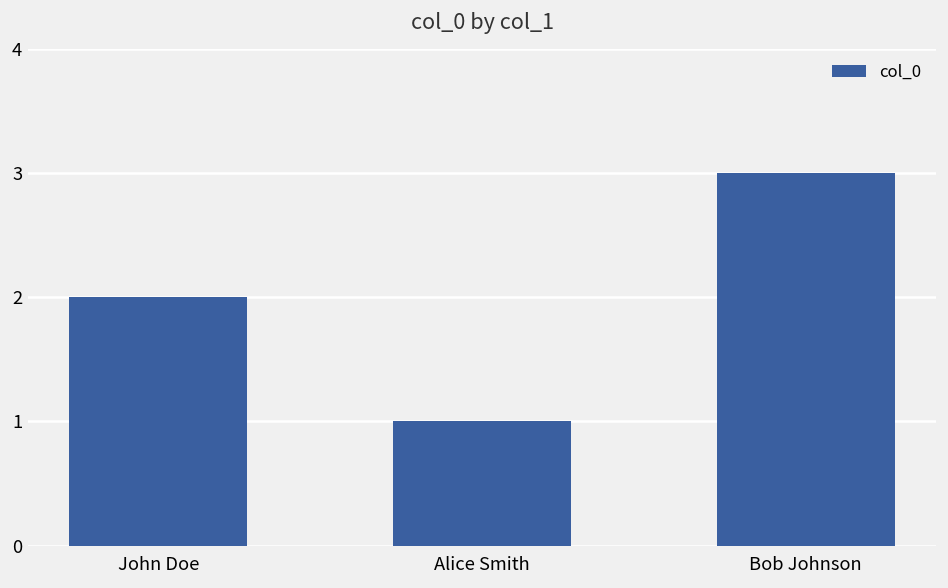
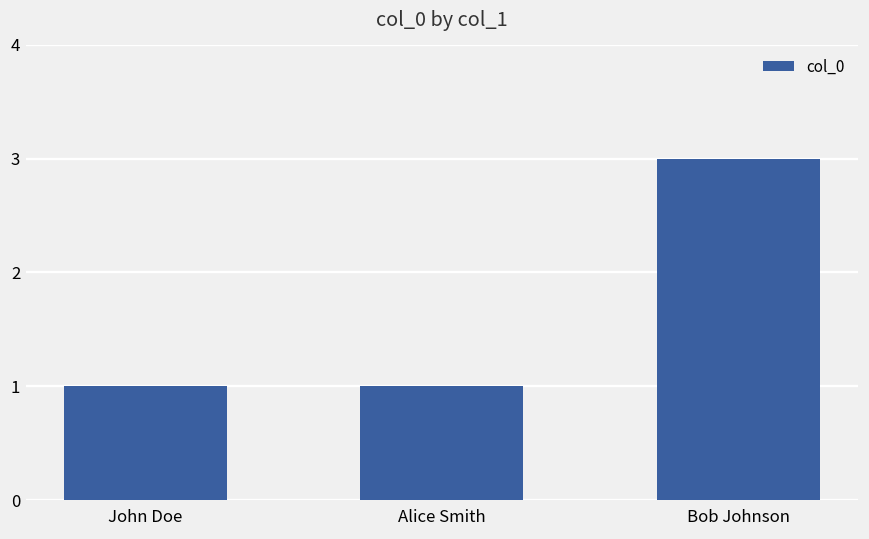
John Doe: 2 -> 1
